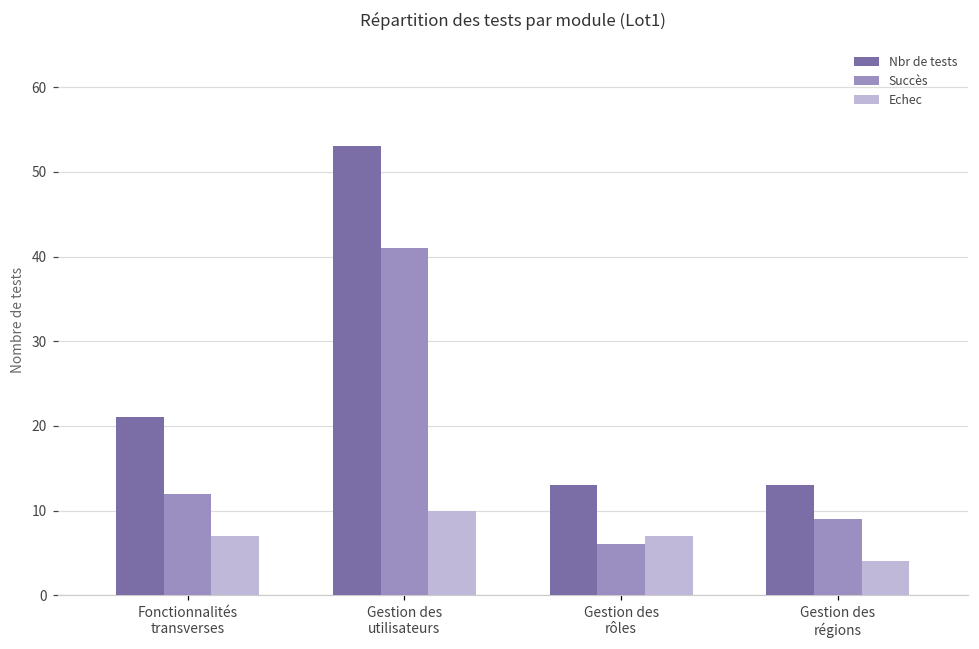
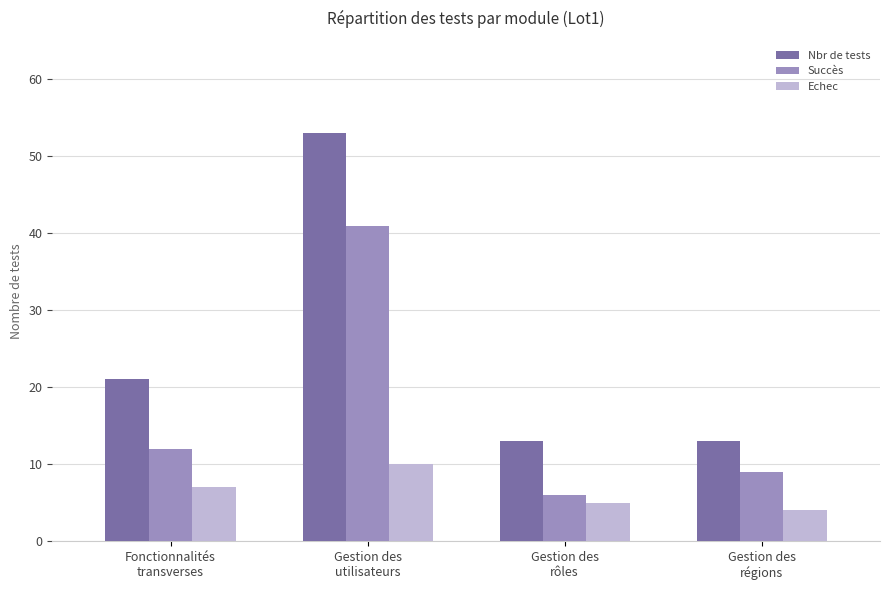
Echec, Gestion des rôles: 7 -> 5
